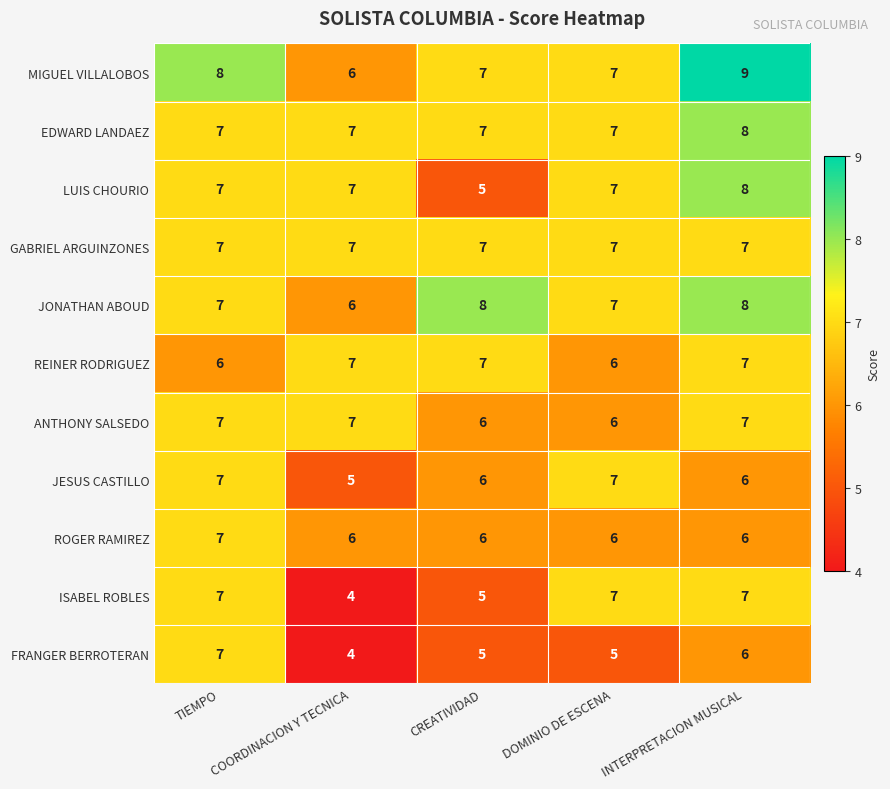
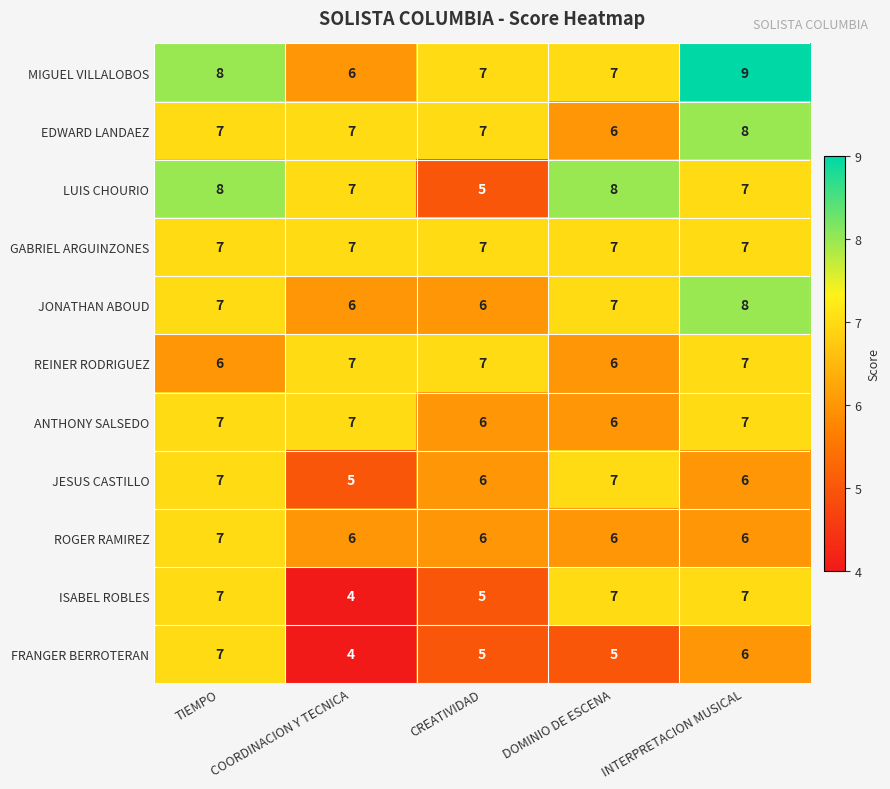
EDWARD LANDAEZ, DOMINIO DE ESCENA: 7 -> 6
LUIS CHOURIO, TIEMPO: 7 -> 8
LUIS CHOURIO, DOMINIO DE ESCENA: 7 -> 8
LUIS CHOURIO, INTERPRETACION MUSICAL: 8 -> 7
JONATHAN ABOUD, CREATIVIDAD: 8 -> 6
